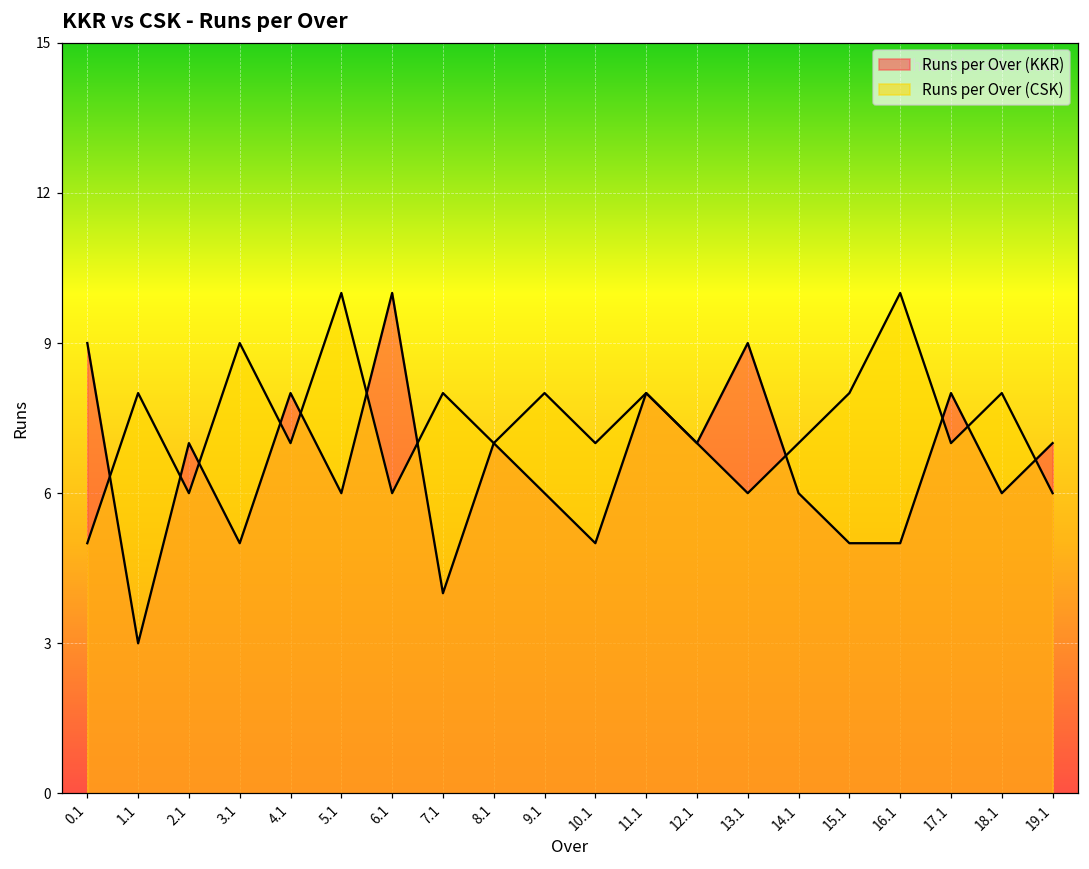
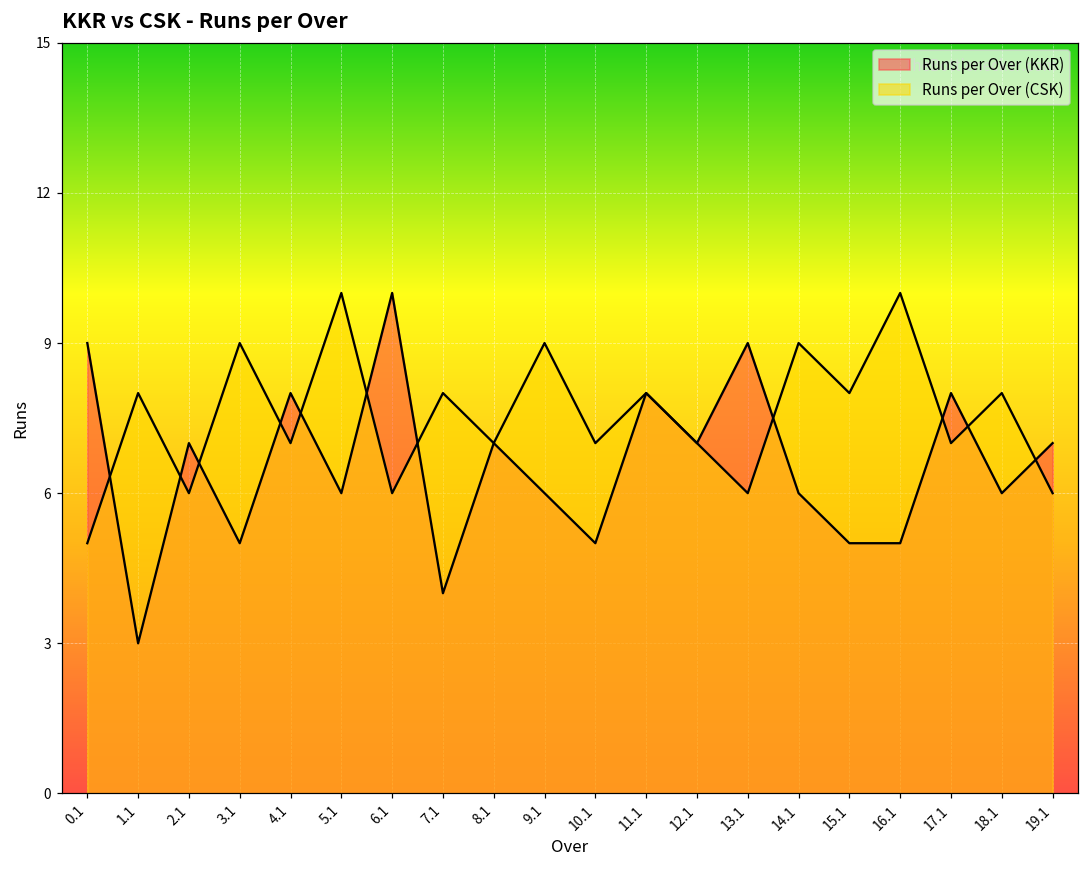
Runs per Over (CSK), 9.1: 8 -> 9
Runs per Over (CSK), 14.1: 7 -> 9
